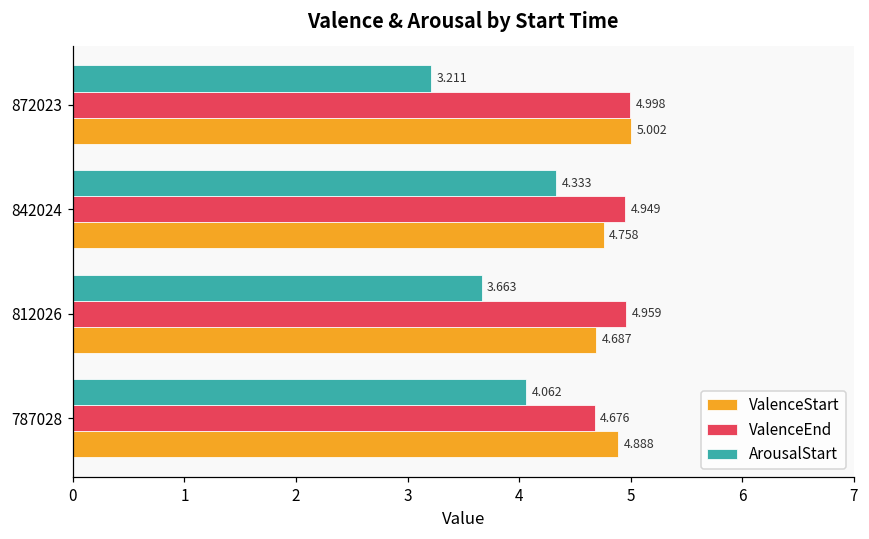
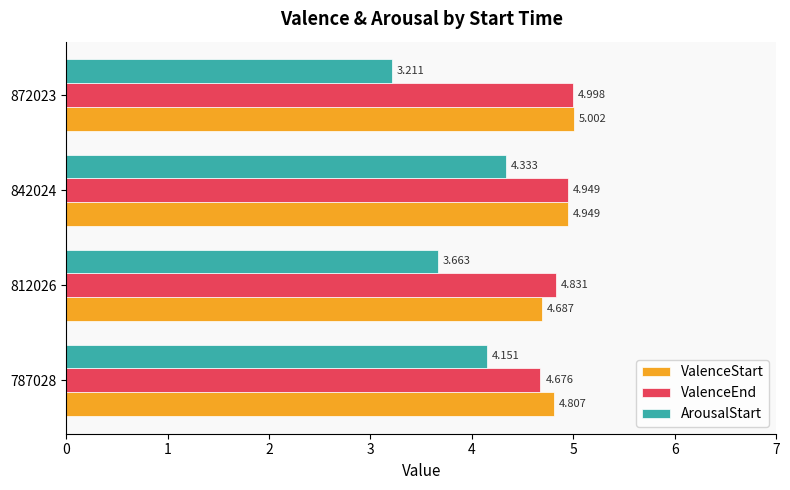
ValenceStart, 842024: 4.758 -> 4.949
ValenceEnd, 812026: 4.959 -> 4.831
ArousalStart, 787028: 4.062 -> 4.151
ValenceStart, 787028: 4.888 -> 4.807
